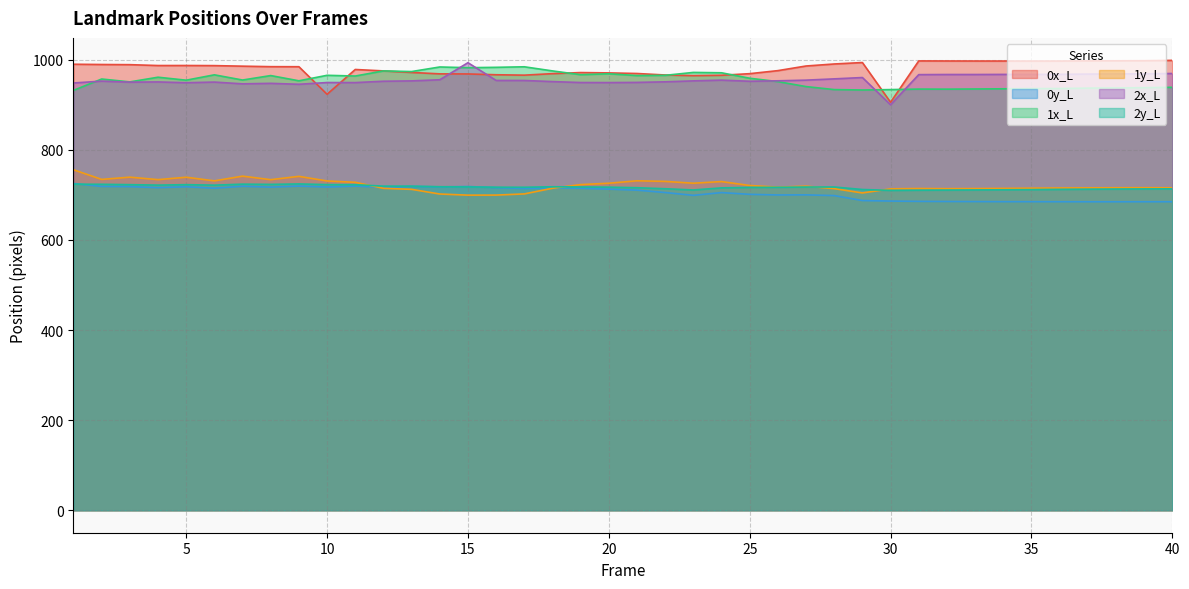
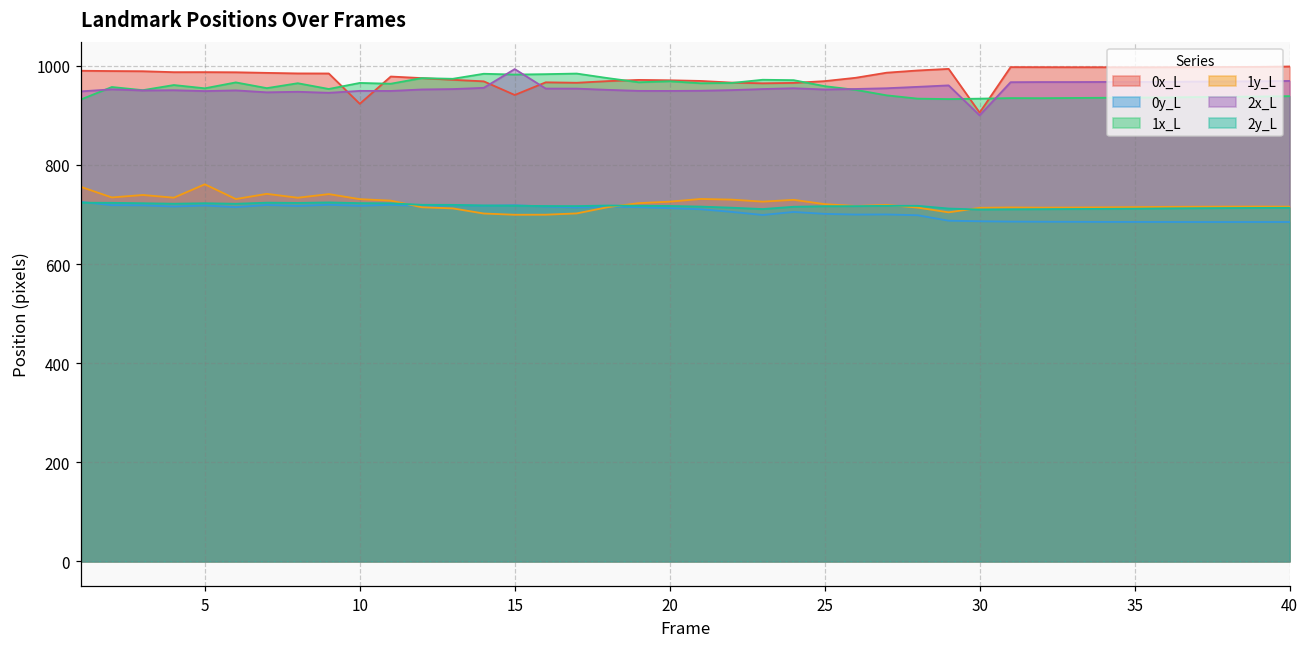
1y_L, 5: 740 -> 760
0x_L, 15: 970 -> 940
